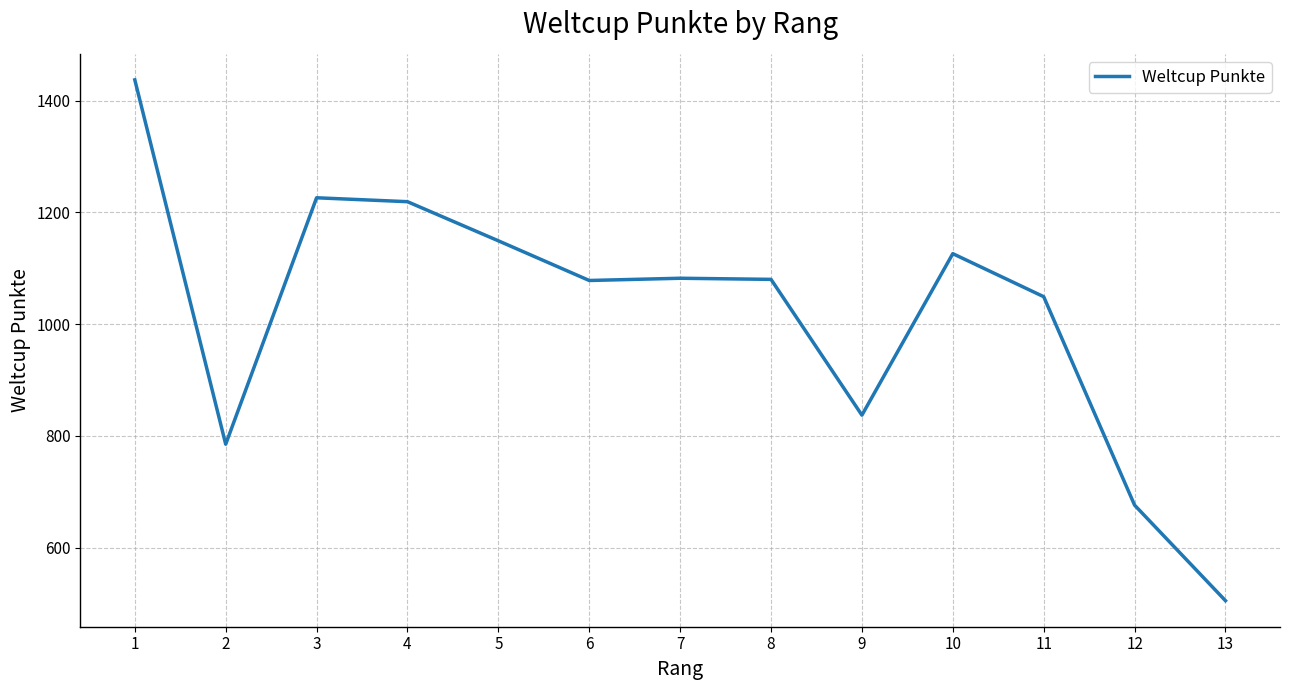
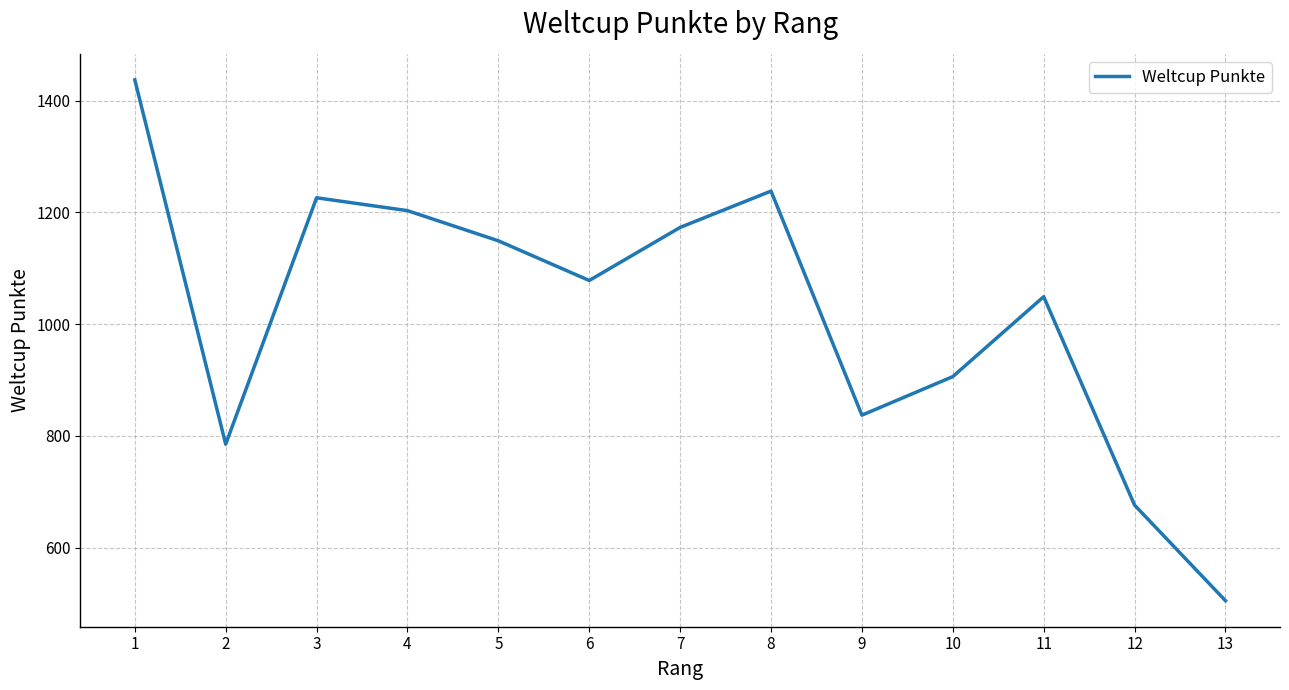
4: 1220 -> 1200
7: 1080 -> 1170
8: 1080 -> 1240
10: 1130 -> 910
